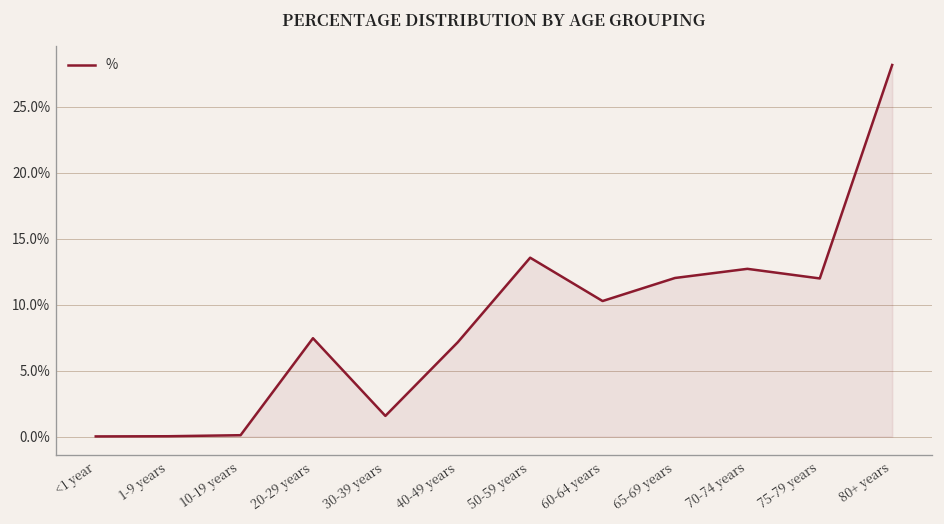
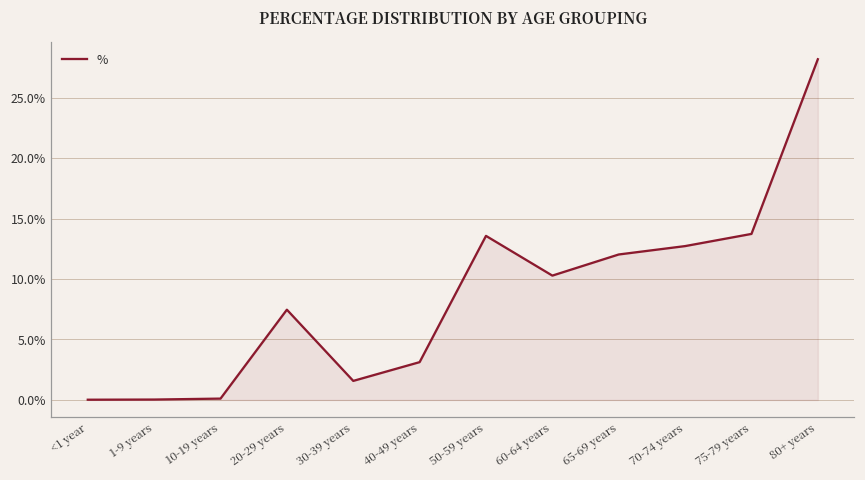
40-49 years: 7.2% -> 3.1%
75-79 years: 12.0% -> 13.7%
